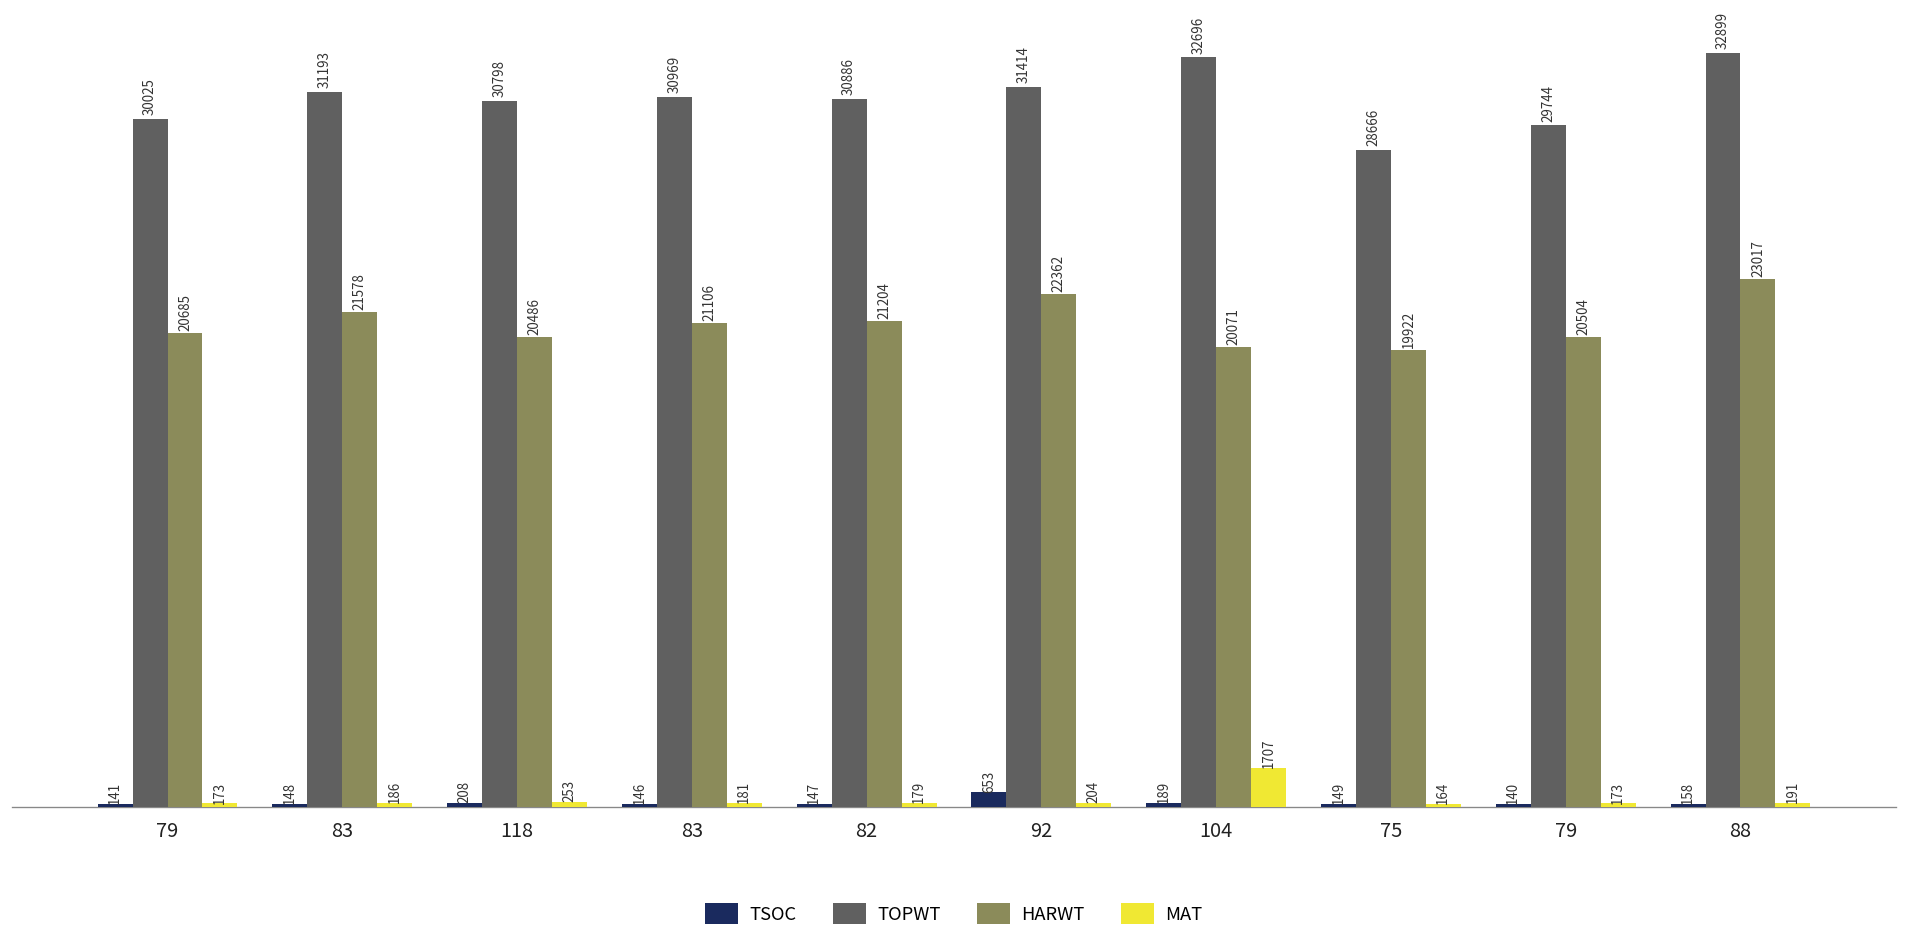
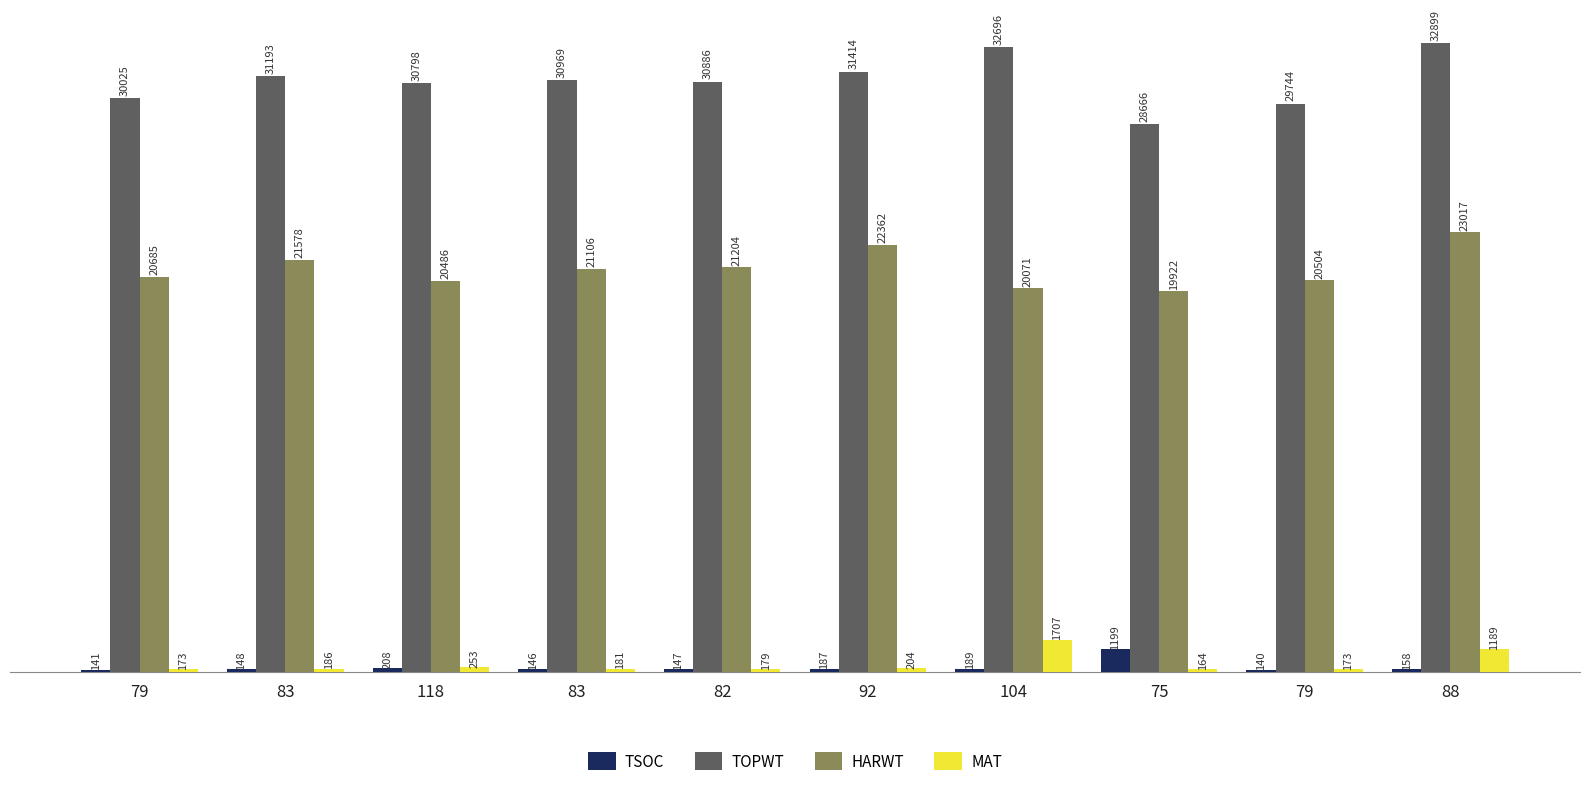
TSOC, 92: 653 -> 187
TSOC, 75: 149 -> 1199
MAT, 88: 191 -> 1189
